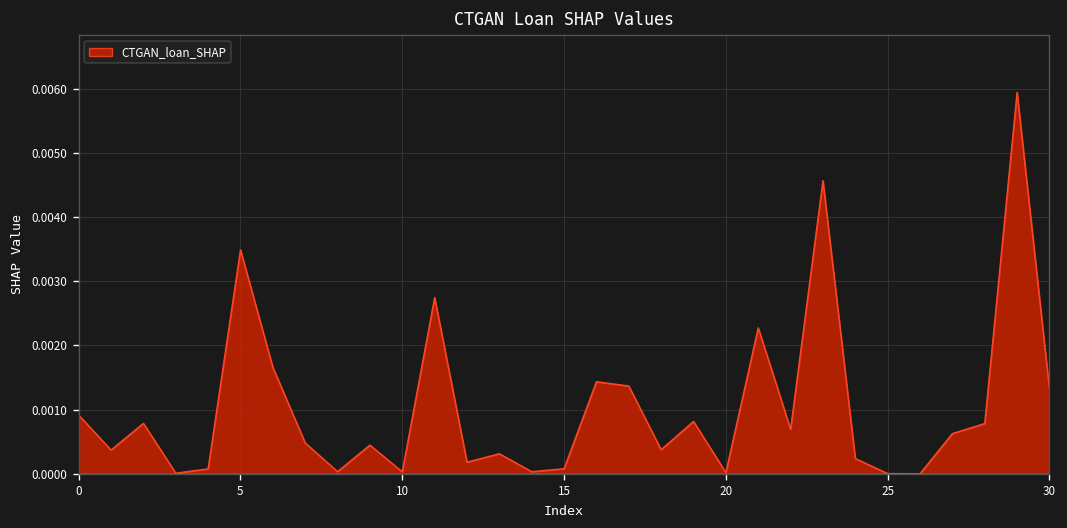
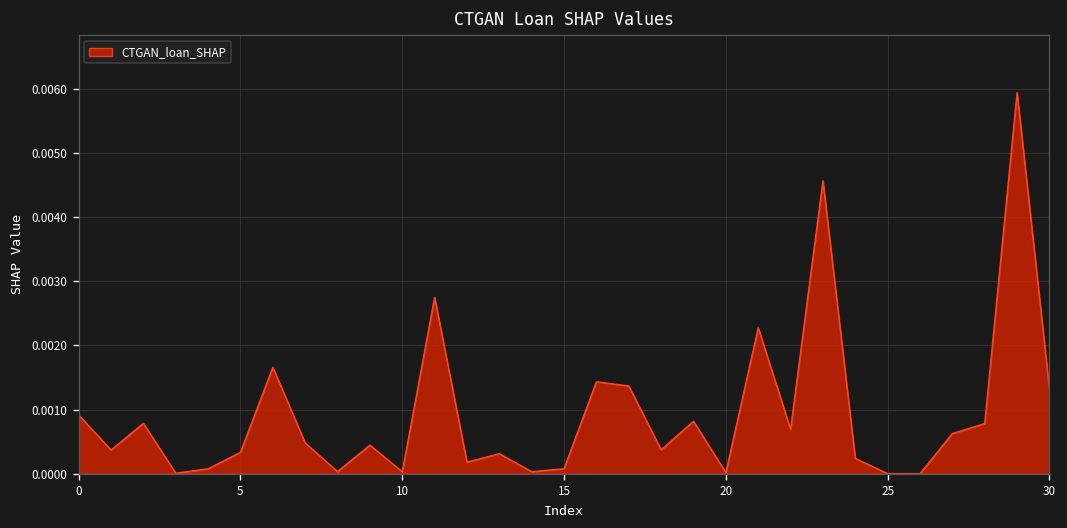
5: 0.0035 -> 0.0003
